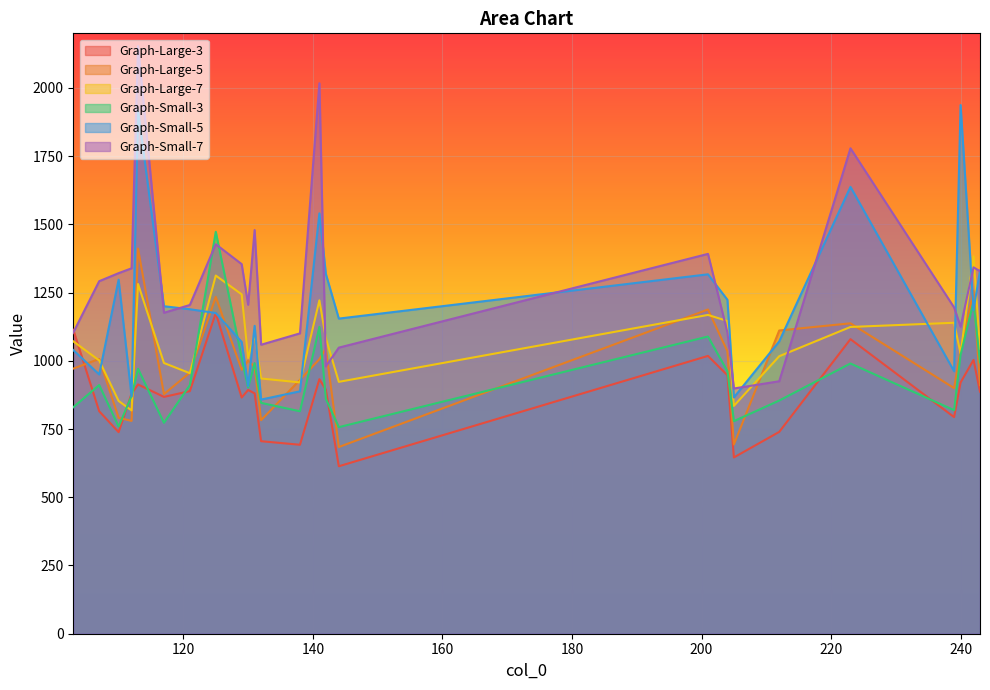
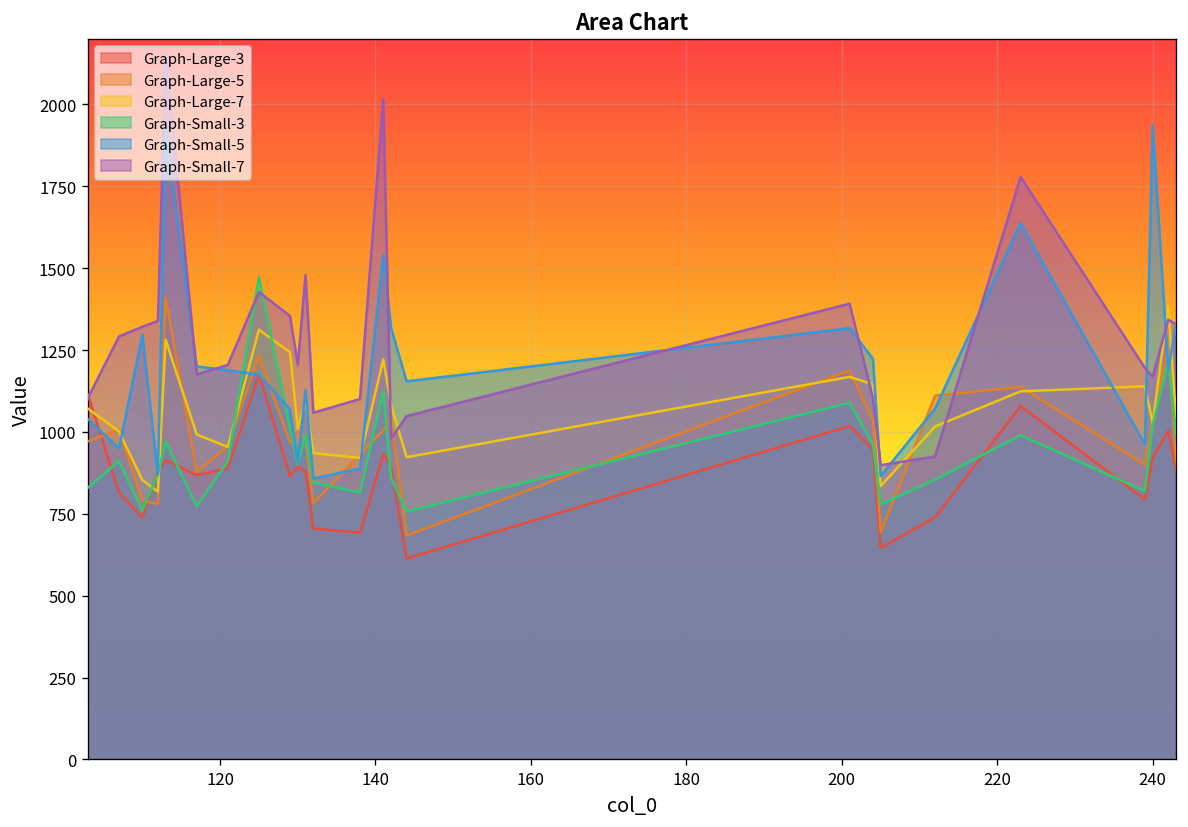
Graph-Small-7, 240: 1130 -> 1170
